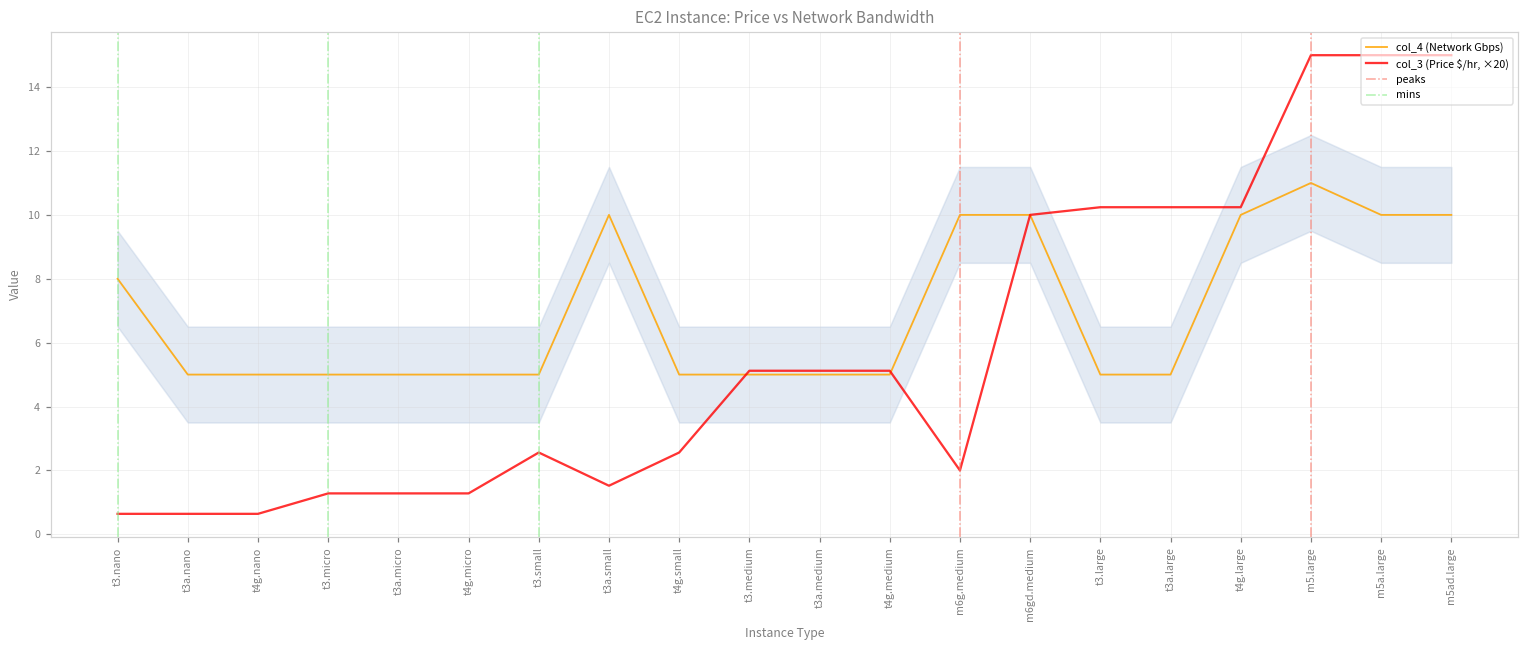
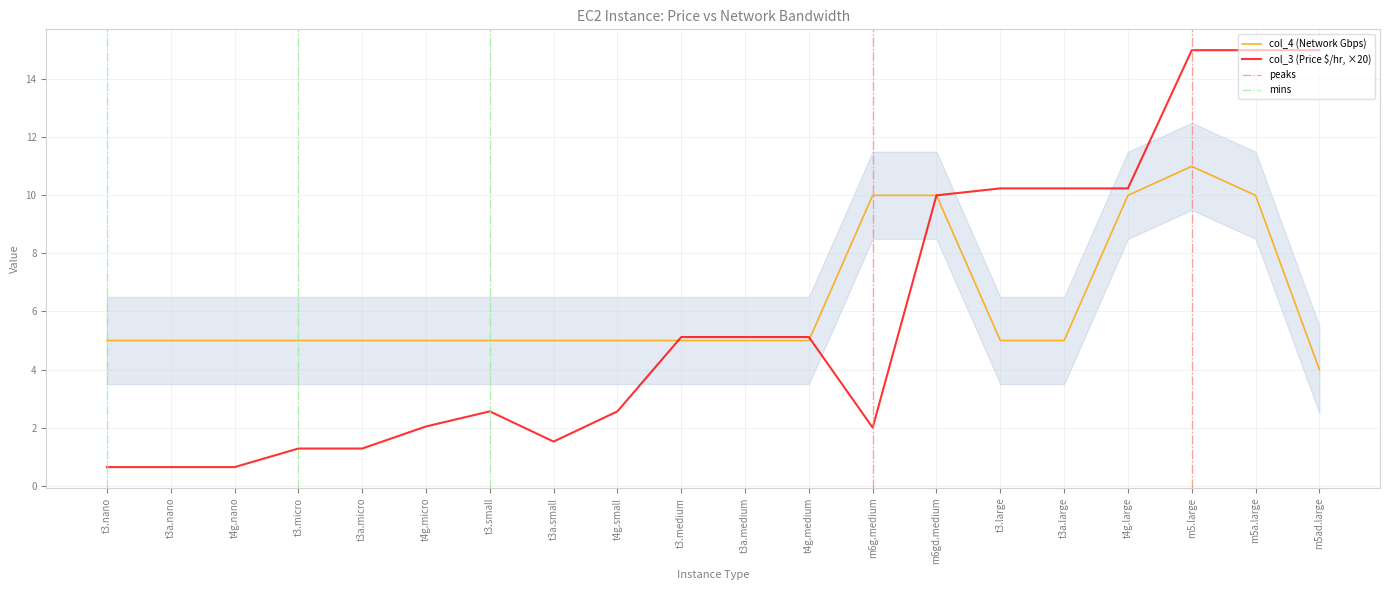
col_4 (Network Gbps), t3.nano: 8 -> 5
col_3 (Price $/hr, ×20), t4g.micro: 1.3 -> 2.0
col_4 (Network Gbps), t3a.small: 10 -> 5
col_4 (Network Gbps), m5ad.large: 10 -> 4
